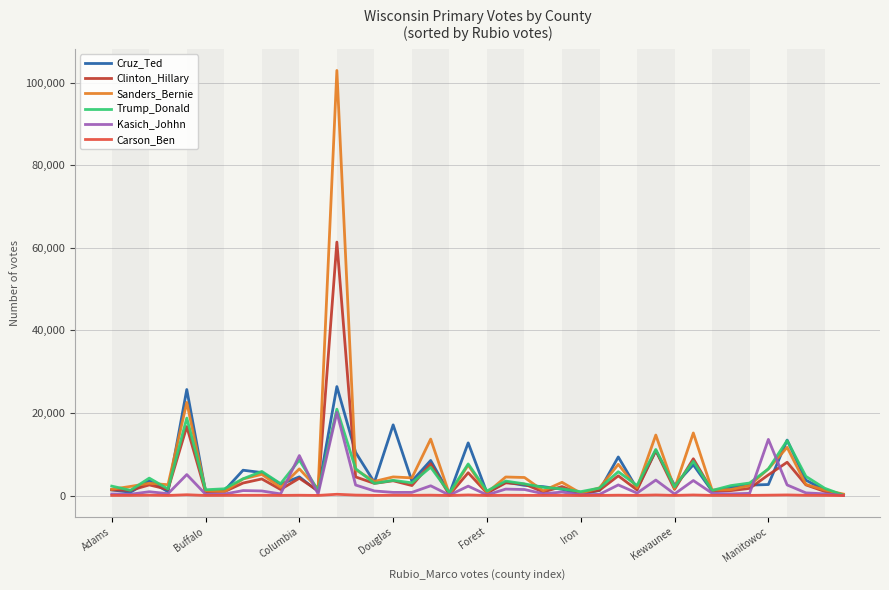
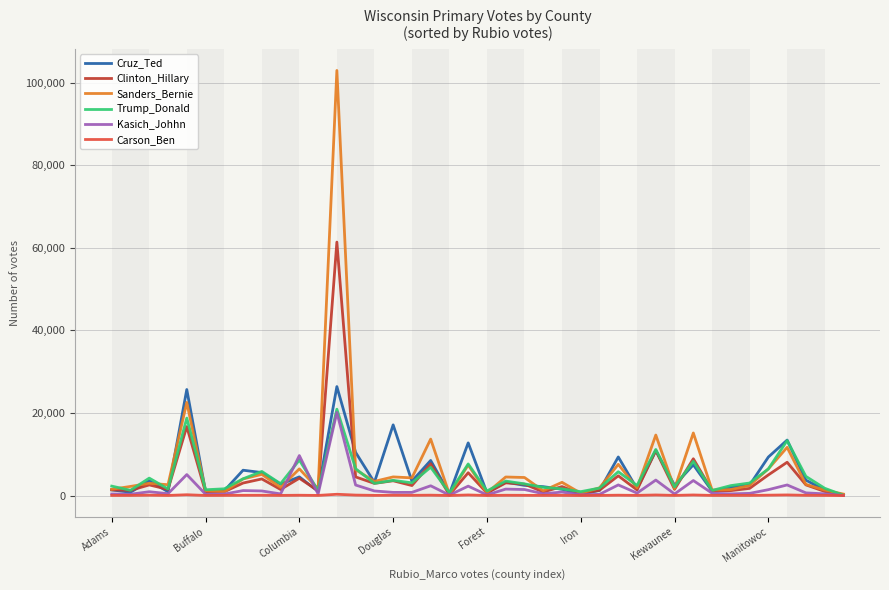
Cruz_Ted, Manitowoc: 3,000 -> 9,000
Kasich_Johhn, Manitowoc: 14,000 -> 1,000
